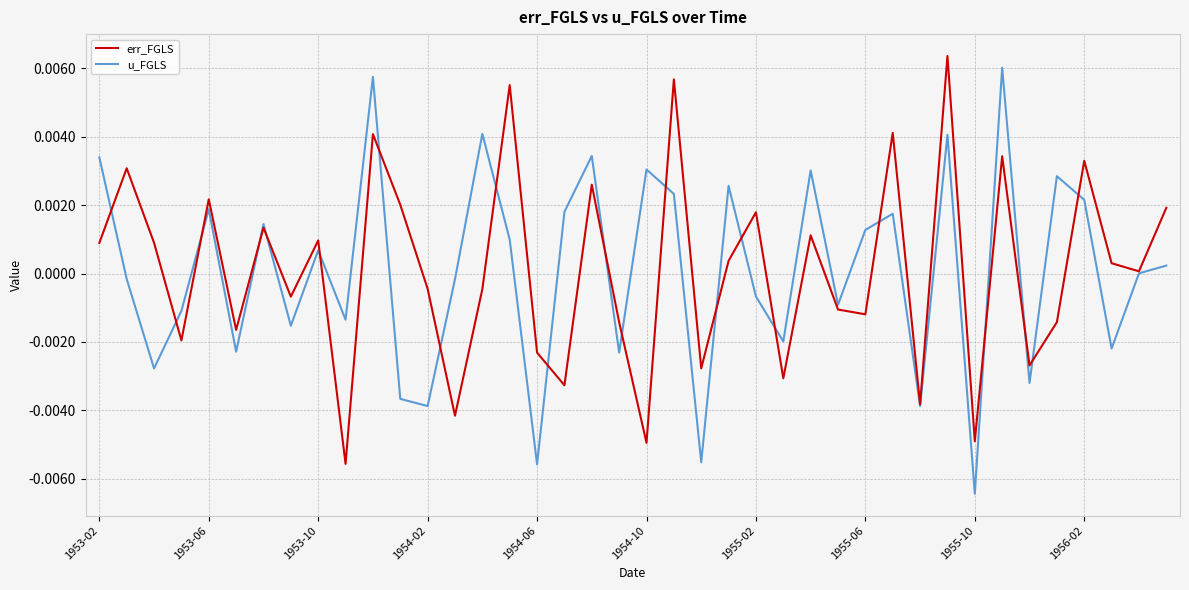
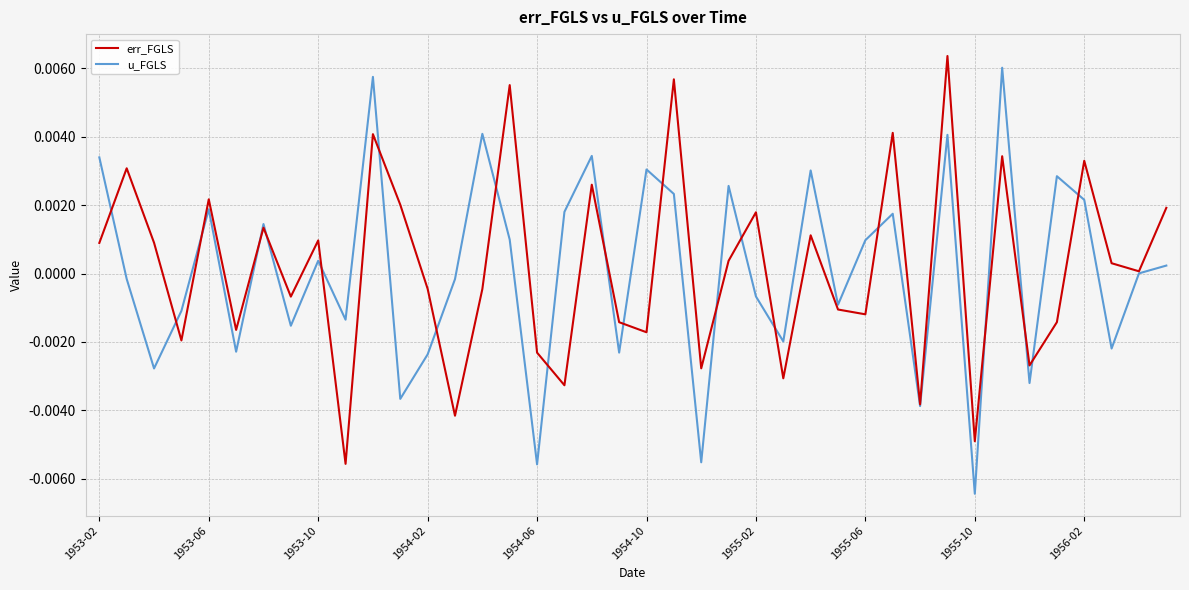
u_FGLS, 1953-10: 0.0007 -> 0.0004
u_FGLS, 1954-02: -0.0039 -> -0.0024
err_FGLS, 1954-10: -0.0049 -> -0.0017
u_FGLS, 1955-06: 0.0013 -> 0.0010
